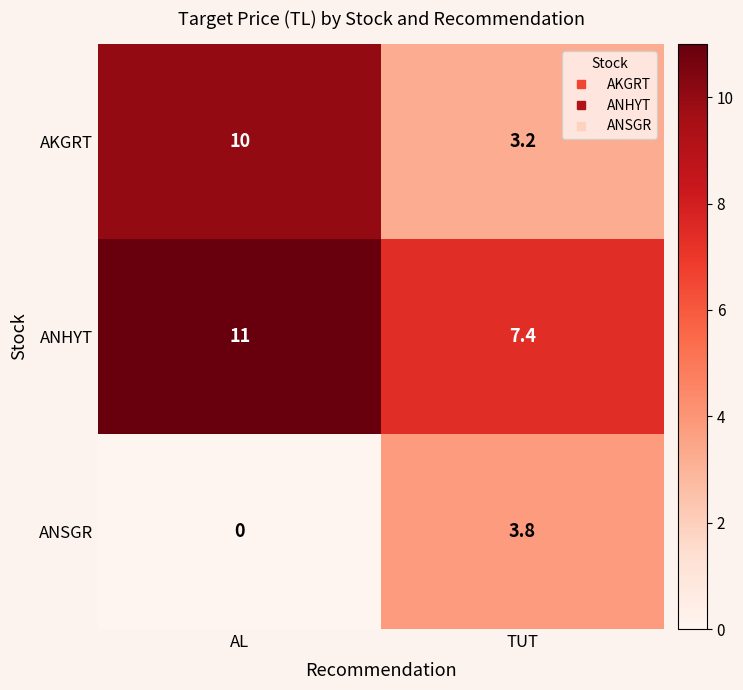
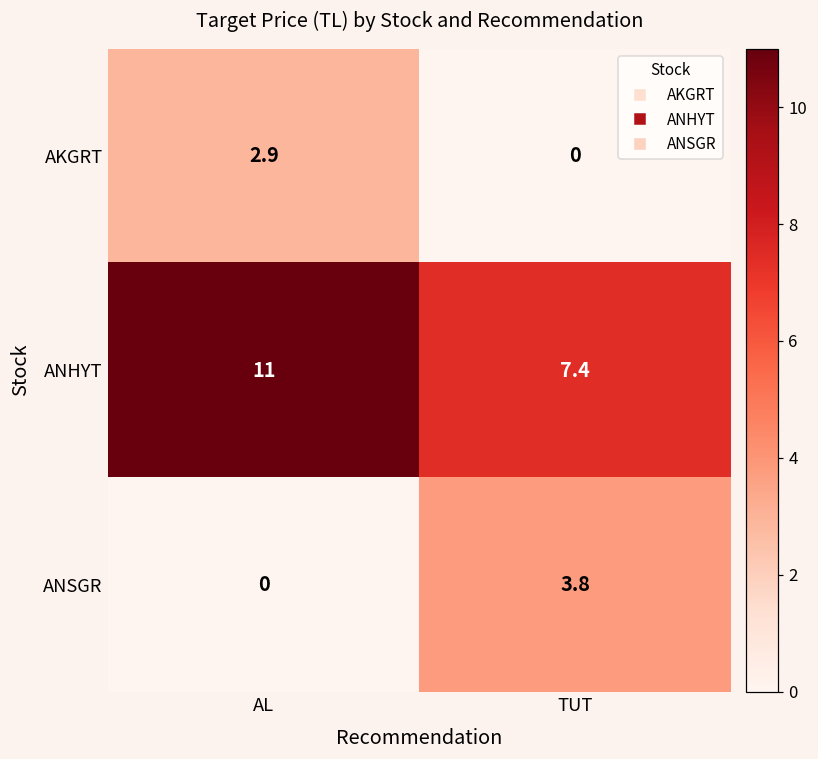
AKGRT, AL: 10 -> 2.9
AKGRT, TUT: 3.2 -> 0
